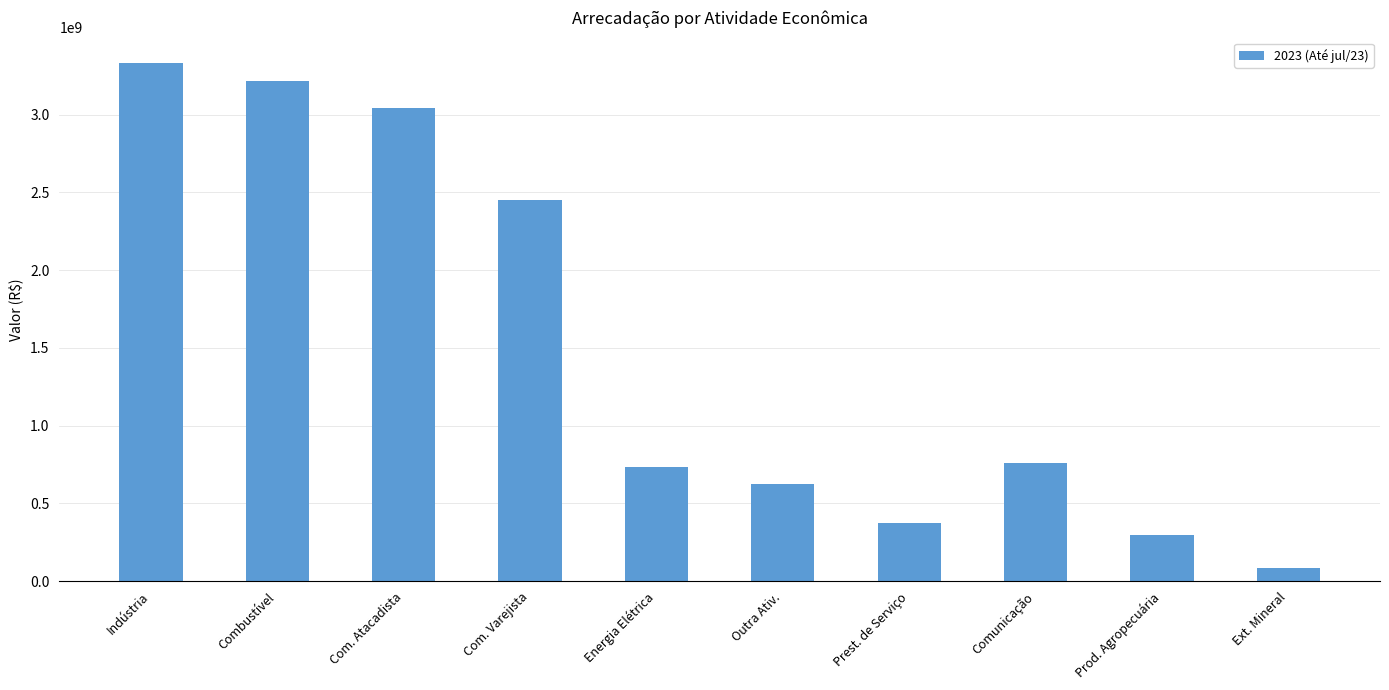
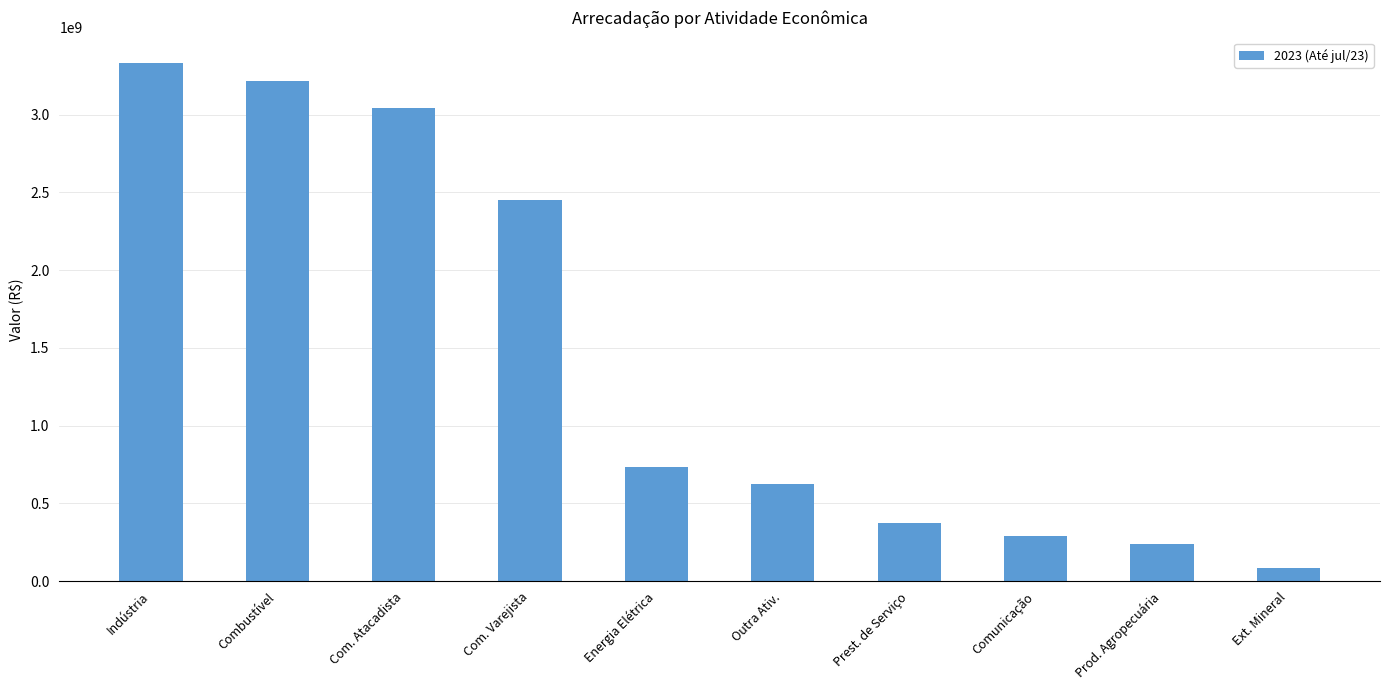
Comunicação: 760000000 -> 290000000
Prod. Agropecuária: 300000000 -> 240000000
